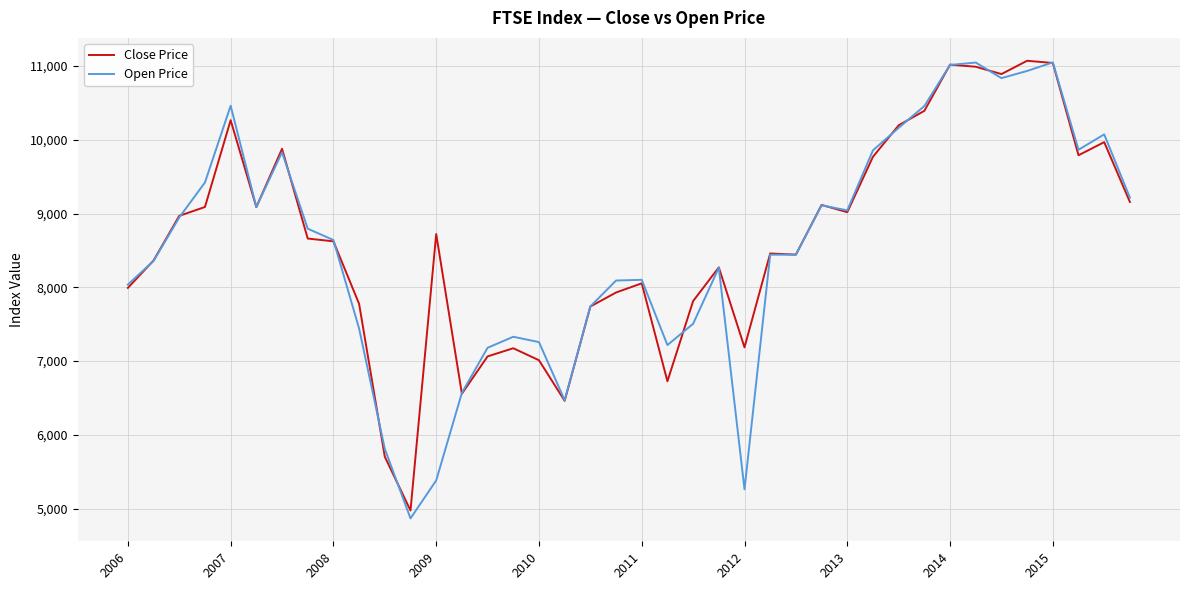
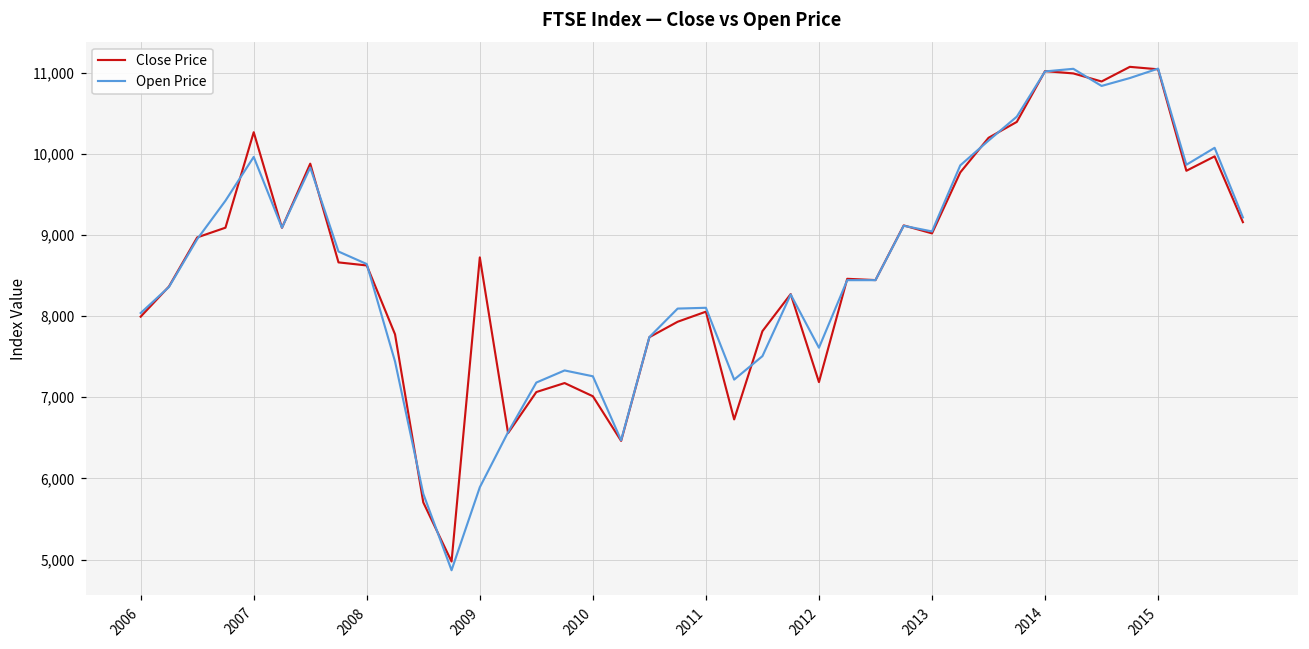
Open Price, 2007: 10,500 -> 10,000
Open Price, 2009: 5,400 -> 5,900
Open Price, 2012: 5,300 -> 7,600
